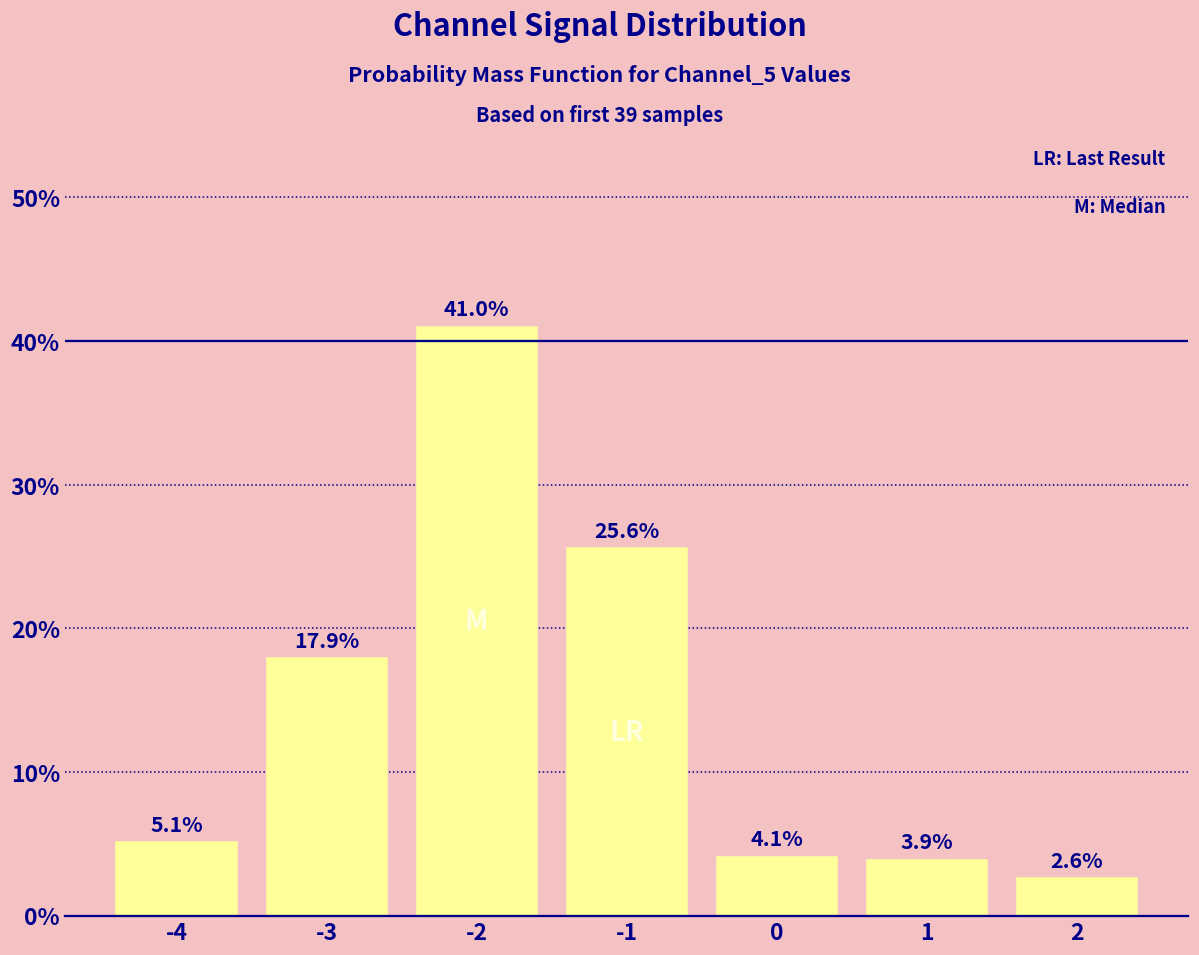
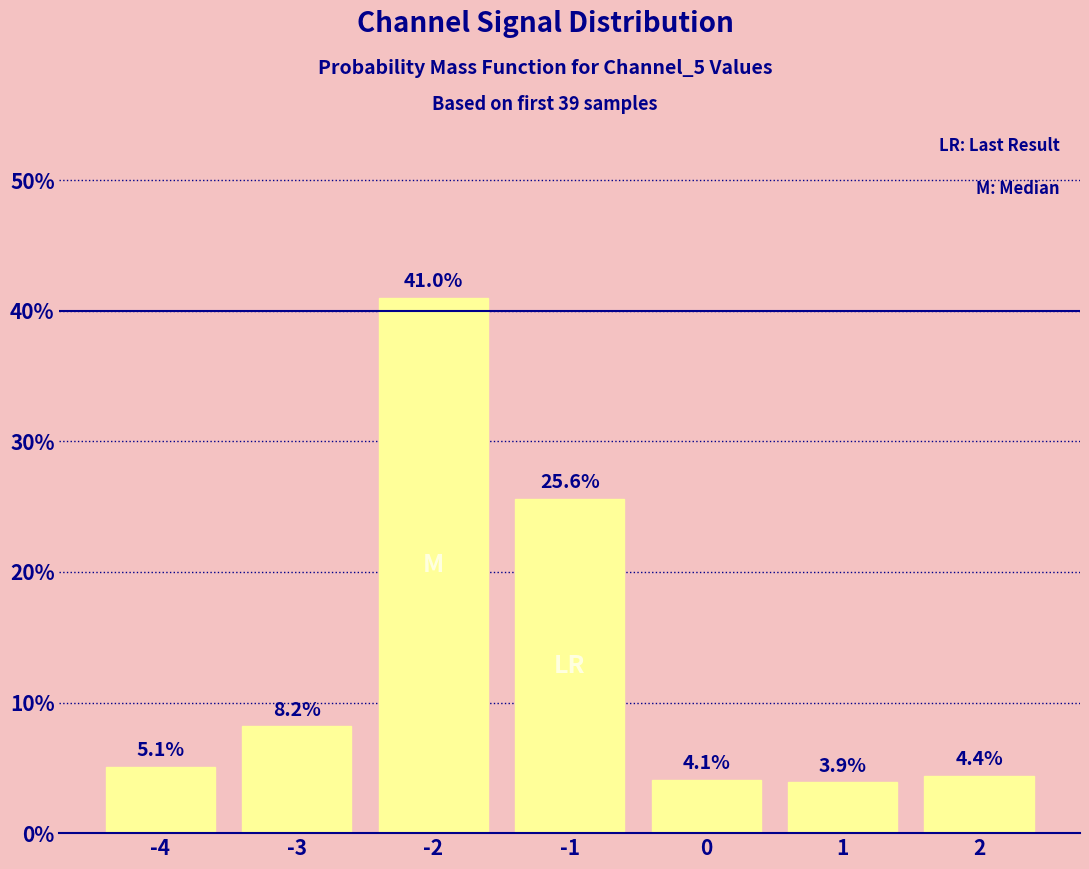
-3: 17.9% -> 8.2%
2: 2.6% -> 4.4%
